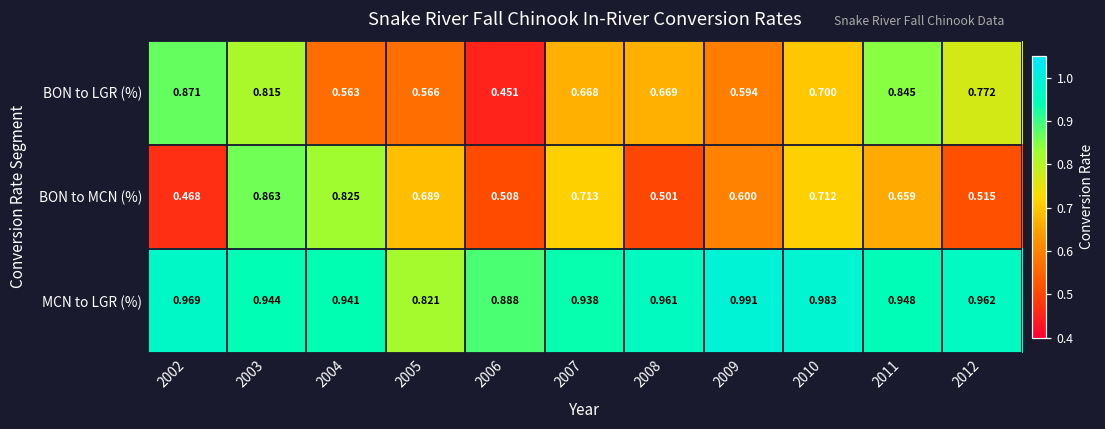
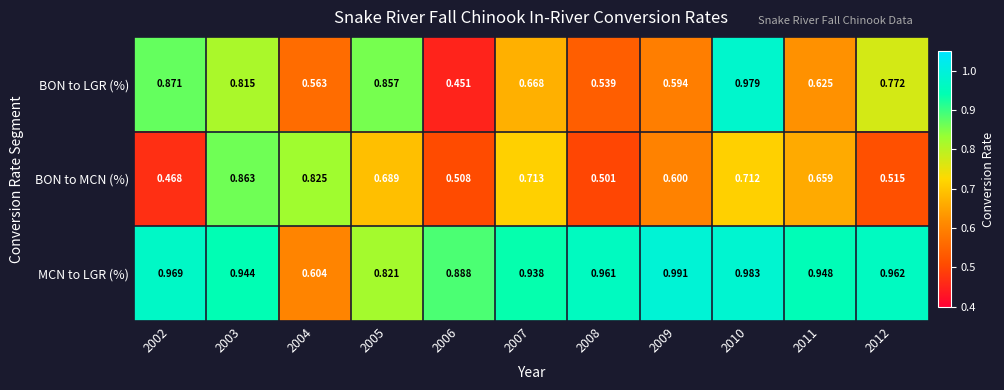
BON to LGR (%), 2005: 0.566 -> 0.857
BON to LGR (%), 2008: 0.669 -> 0.539
BON to LGR (%), 2010: 0.700 -> 0.979
BON to LGR (%), 2011: 0.845 -> 0.625
MCN to LGR (%), 2004: 0.941 -> 0.604
